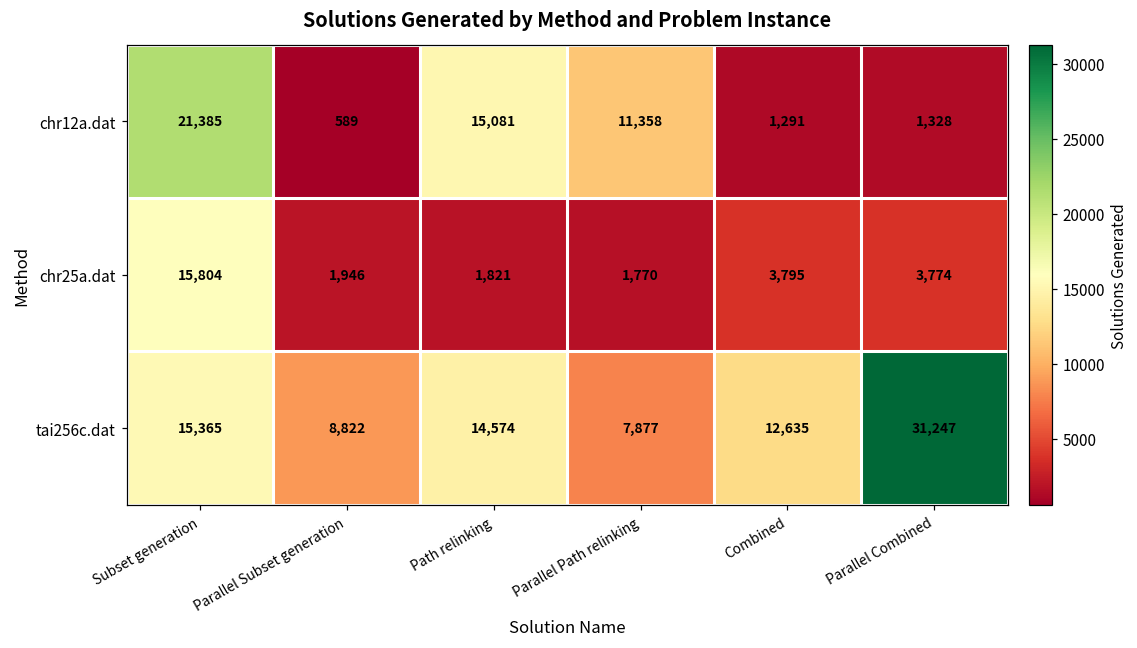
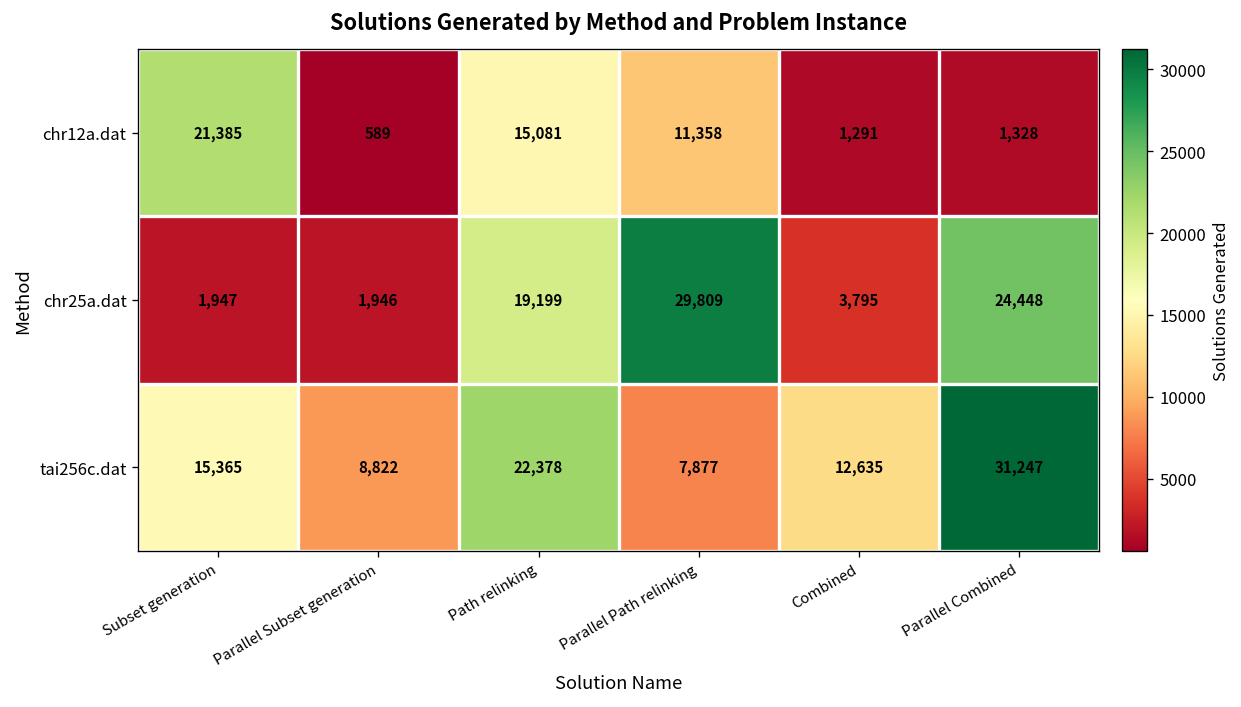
chr25a.dat, Subset generation: 15,804 -> 1,947
chr25a.dat, Path relinking: 1,821 -> 19,199
chr25a.dat, Parallel Path relinking: 1,770 -> 29,809
chr25a.dat, Parallel Combined: 3,774 -> 24,448
tai256c.dat, Path relinking: 14,574 -> 22,378
